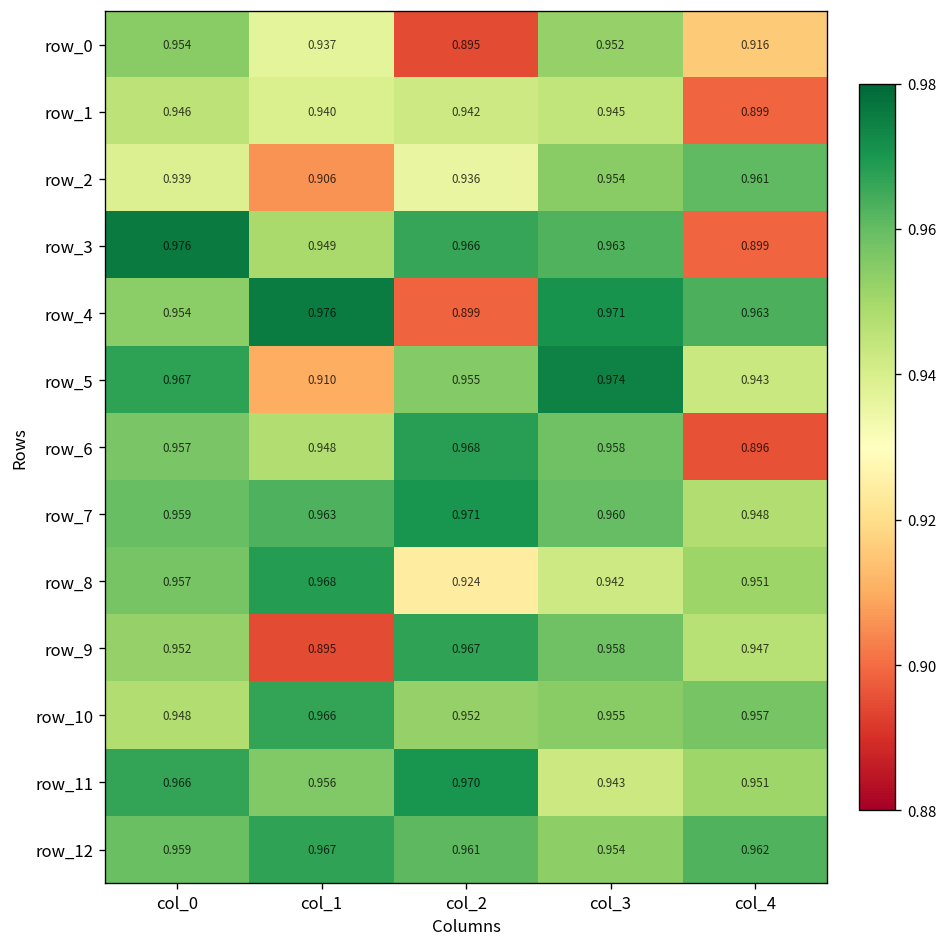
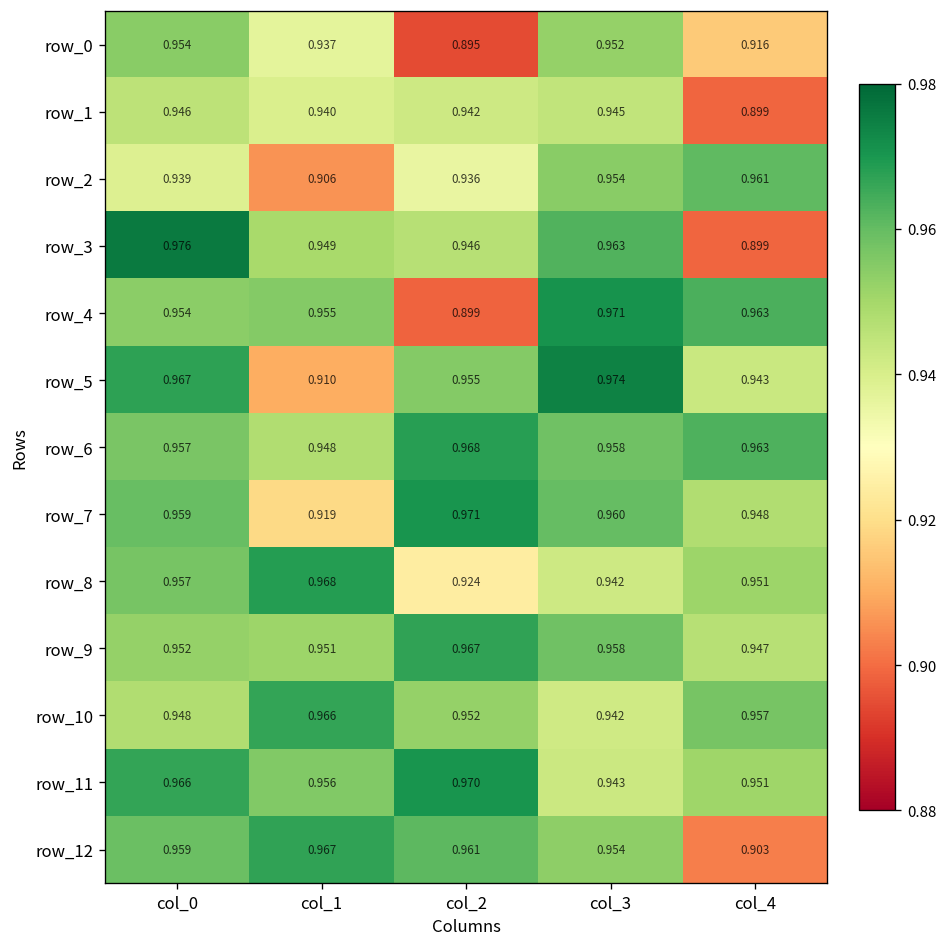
row_3, col_2: 0.966 -> 0.946
row_4, col_1: 0.976 -> 0.955
row_6, col_4: 0.896 -> 0.963
row_7, col_1: 0.963 -> 0.919
row_9, col_1: 0.895 -> 0.951
row_10, col_3: 0.955 -> 0.942
row_12, col_4: 0.962 -> 0.903
